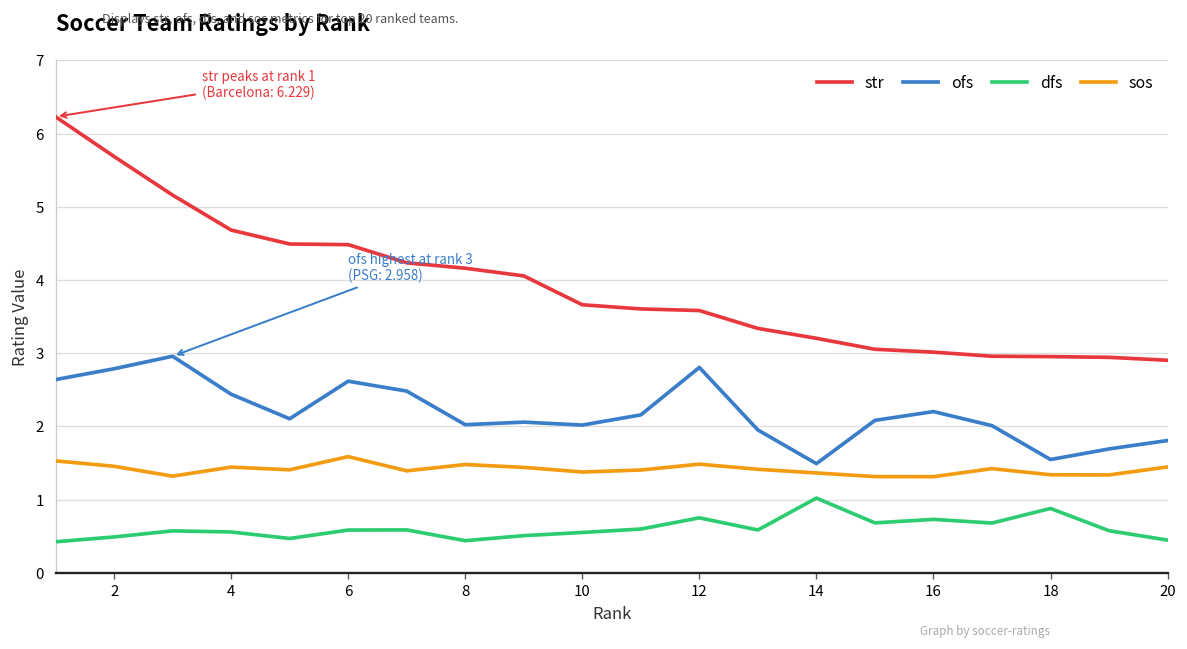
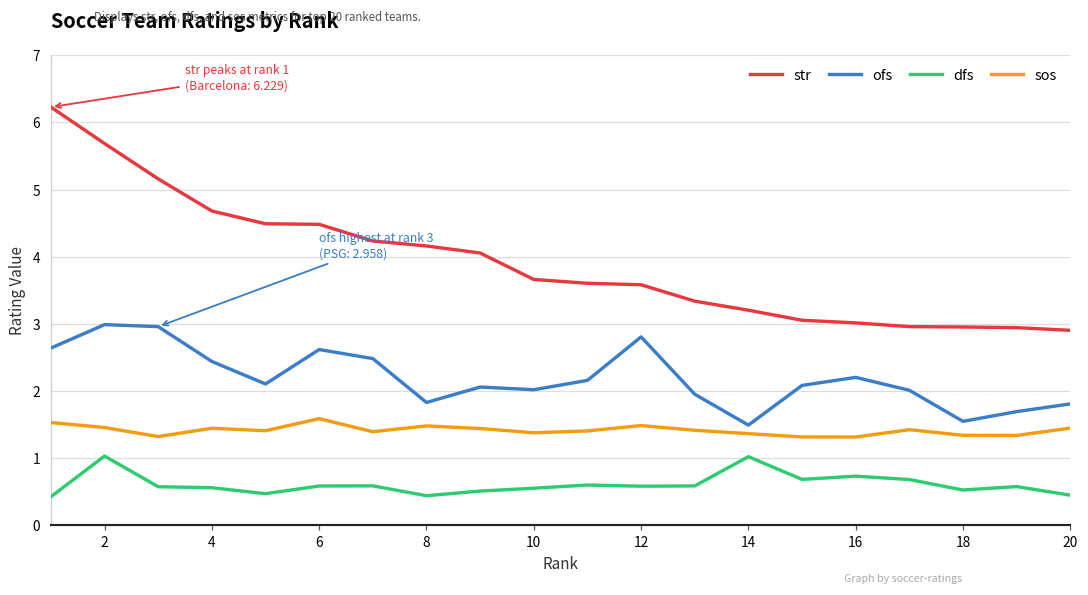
ofs, 2: 2.8 -> 3.0
dfs, 2: 0.5 -> 1.0
ofs, 8: 2.0 -> 1.8
dfs, 12: 0.8 -> 0.6
dfs, 18: 0.9 -> 0.5
